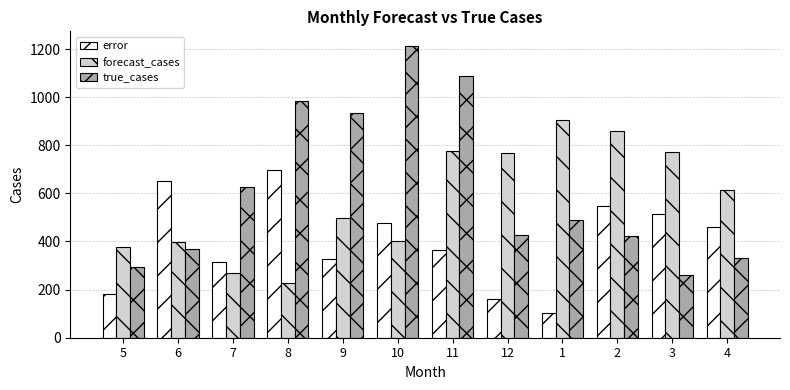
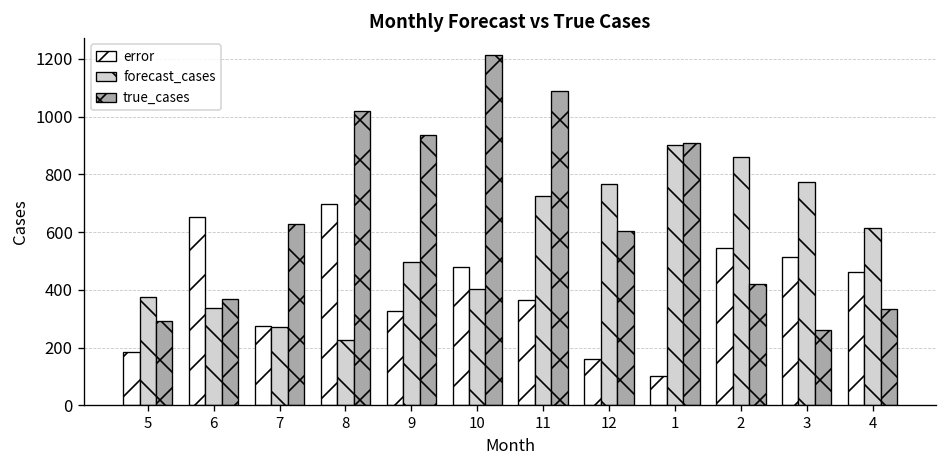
forecast_cases, 6: 400 -> 340
error, 7: 310 -> 270
true_cases, 8: 990 -> 1020
forecast_cases, 11: 780 -> 720
true_cases, 12: 430 -> 610
true_cases, 1: 490 -> 910
